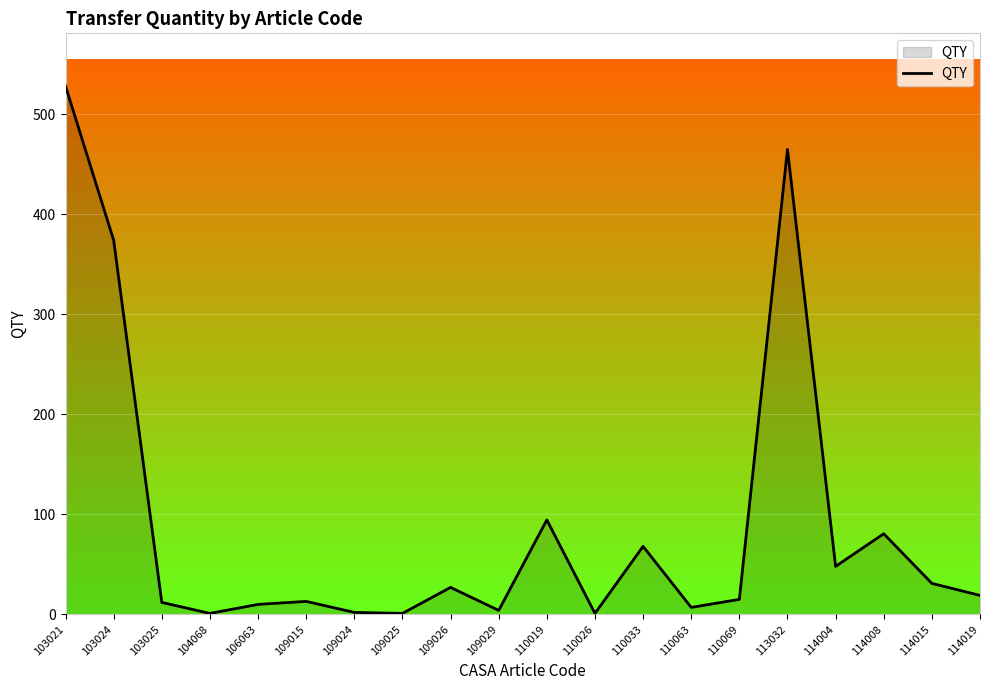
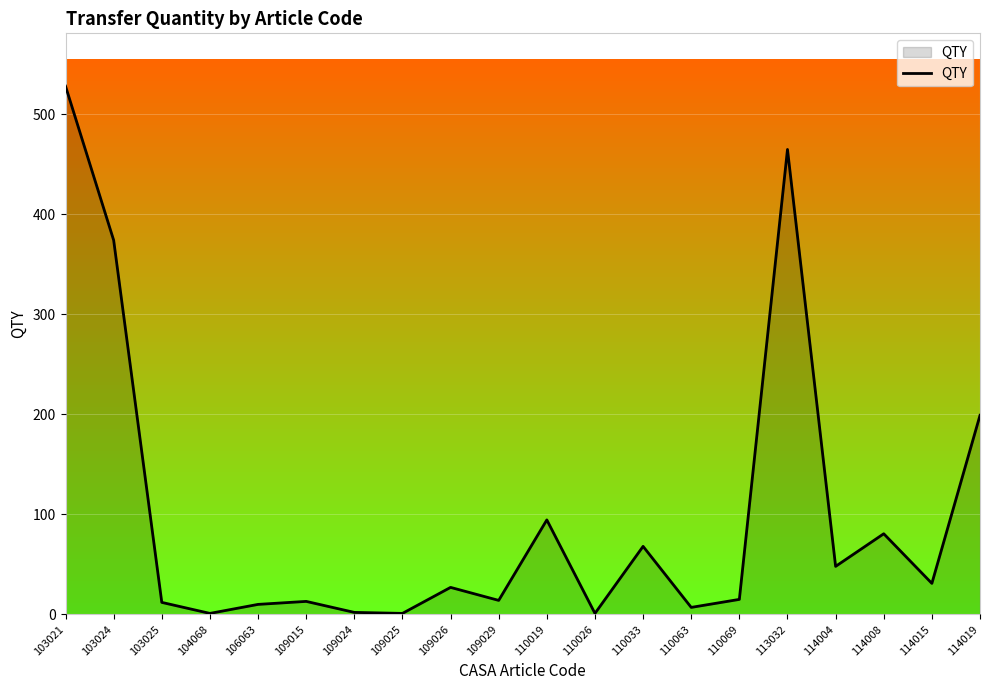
109029: 4 -> 14
114019: 19 -> 199
